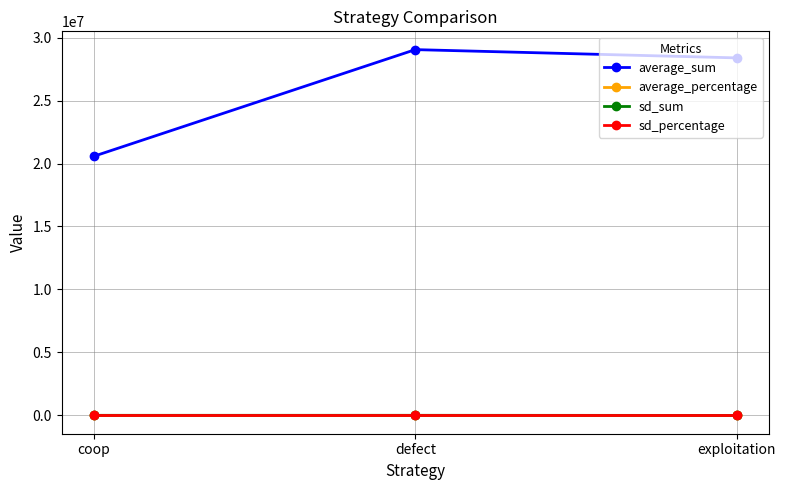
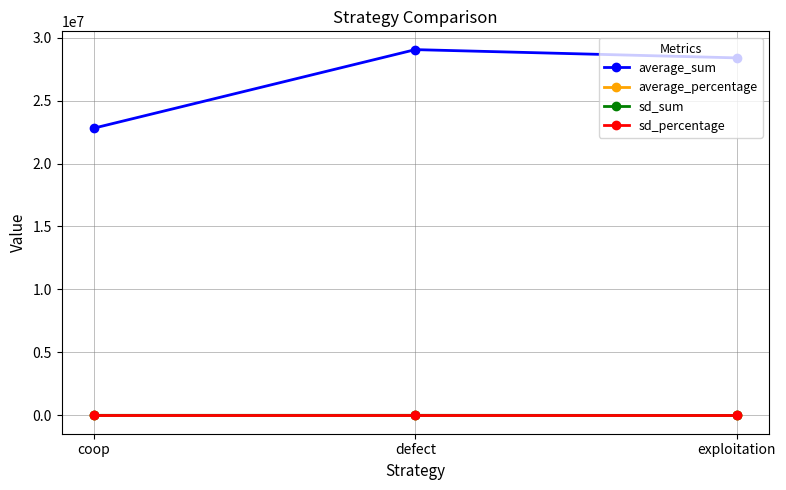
average_sum, coop: 20600000 -> 22800000
